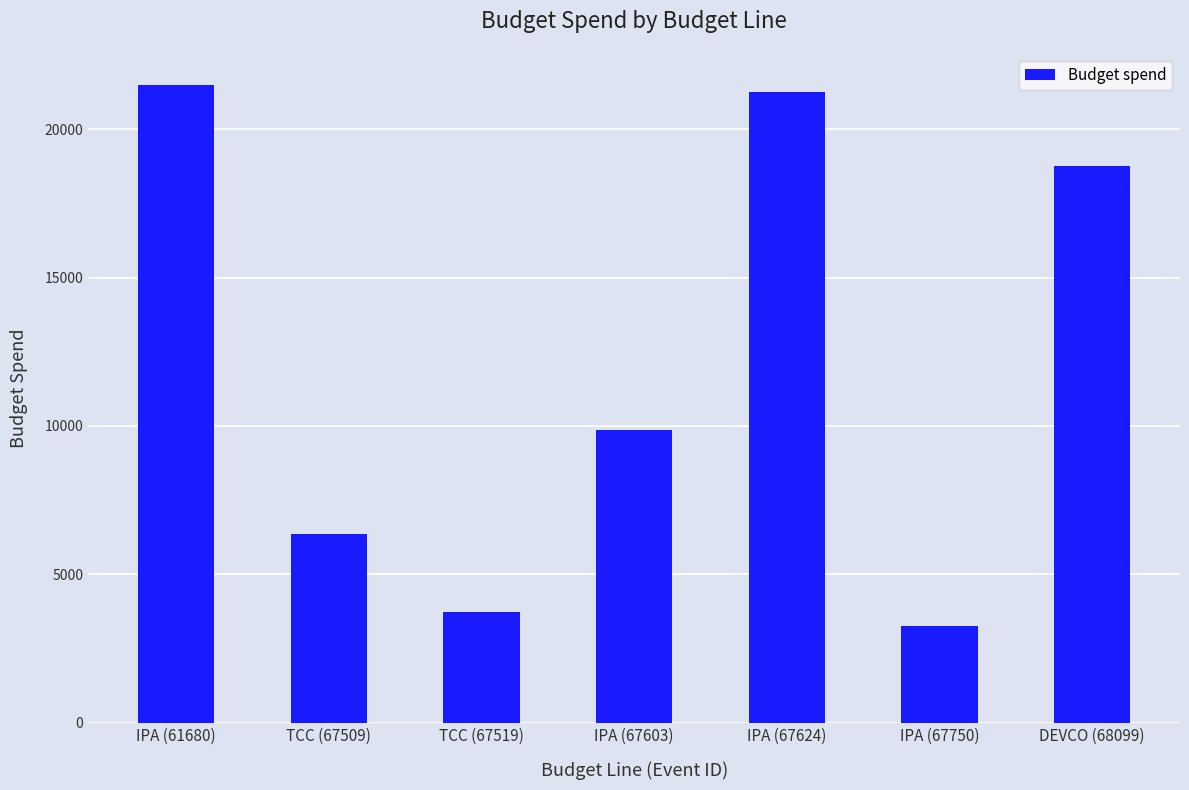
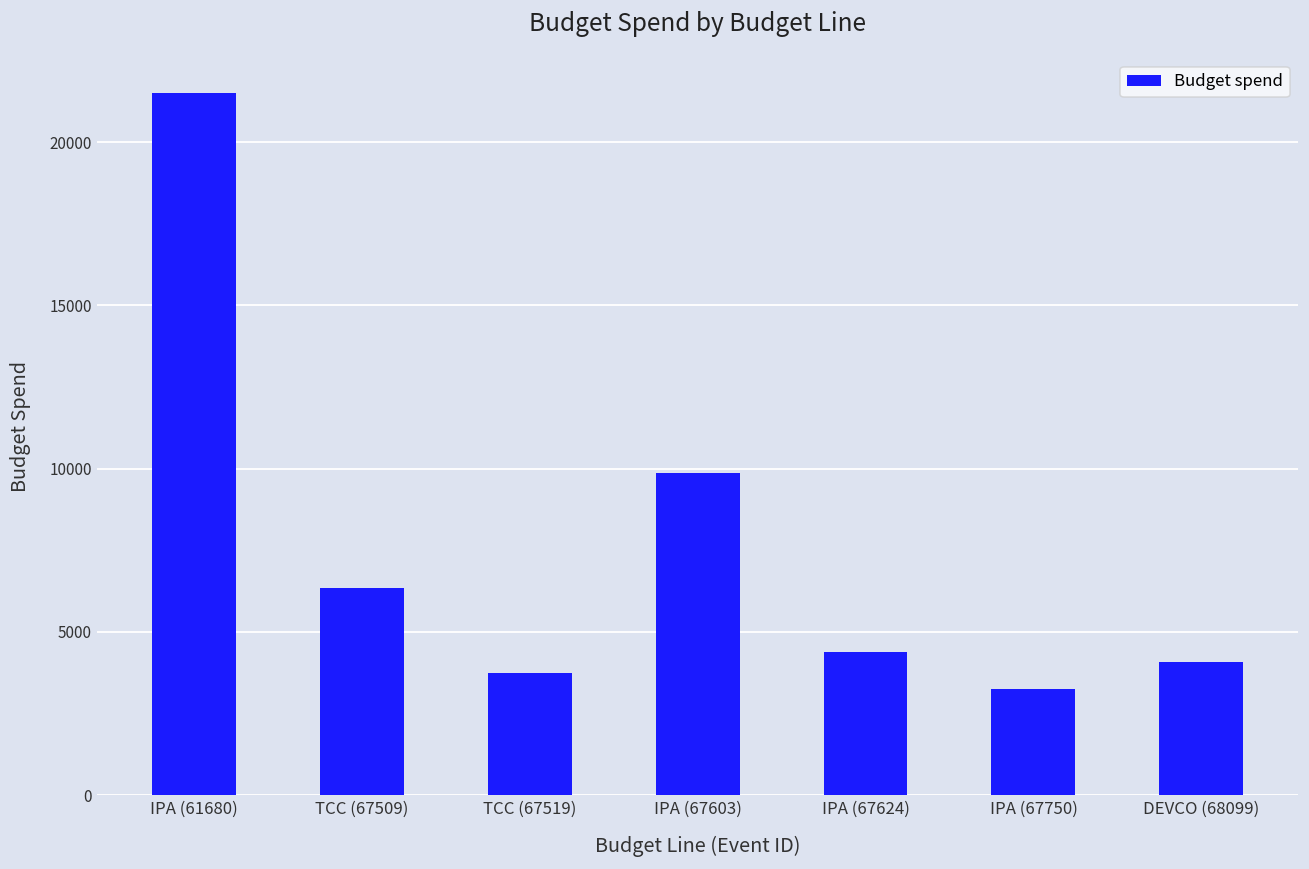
IPA (67624): 21200 -> 4400
DEVCO (68099): 18800 -> 4100
